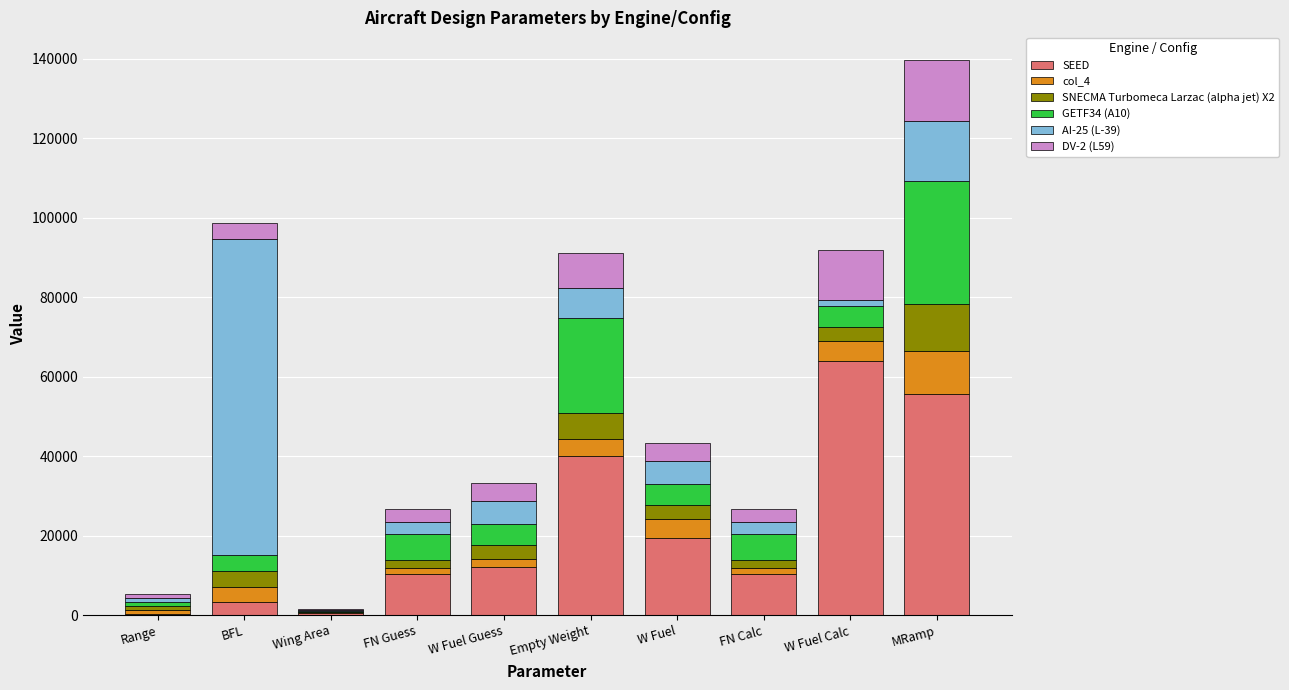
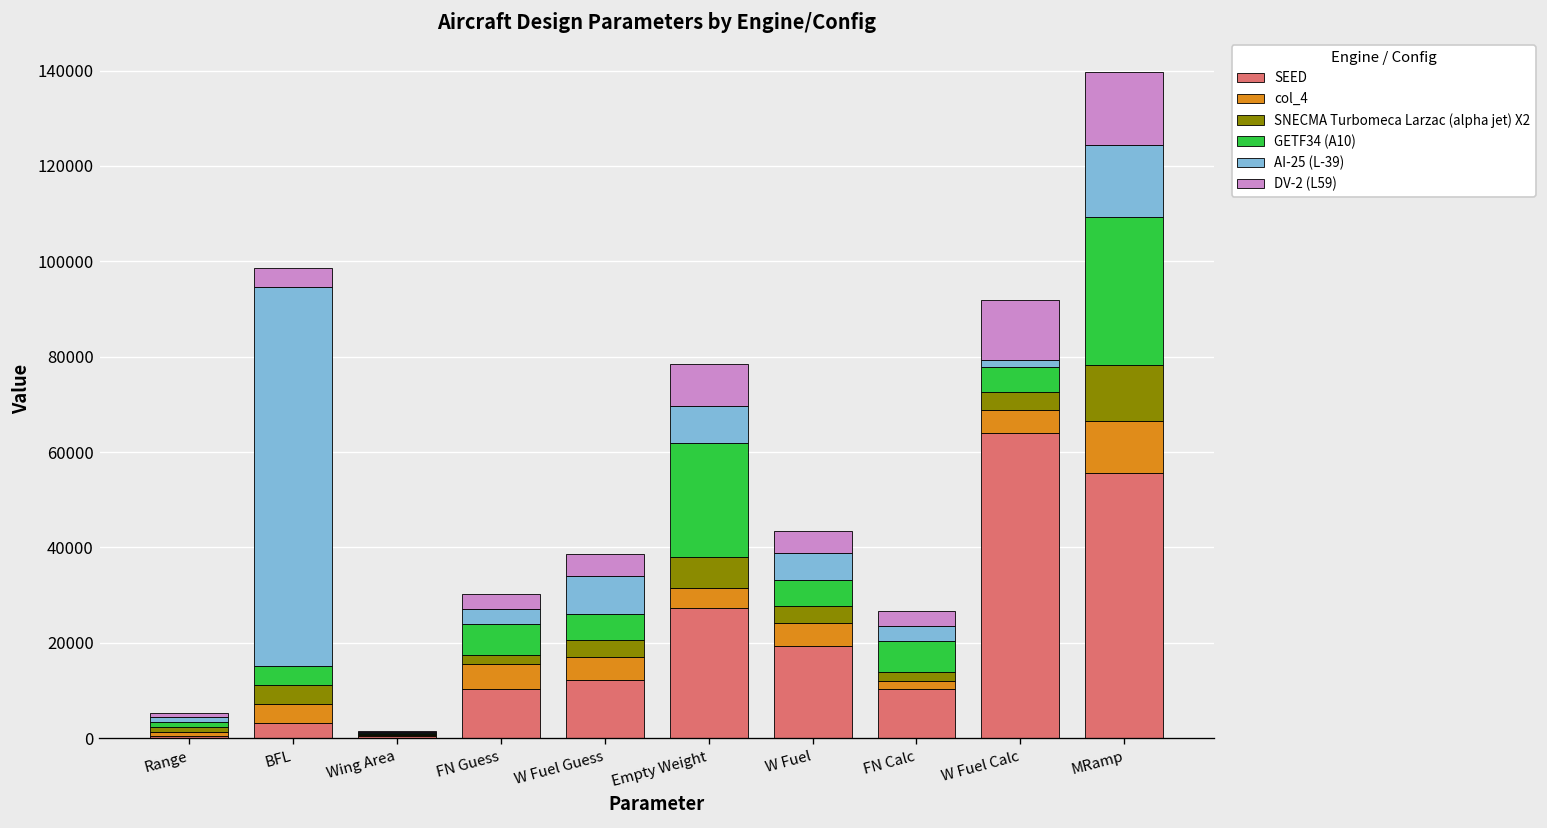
col_4, FN Guess: 2000 -> 5000
col_4, W Fuel Guess: 2000 -> 5000
AI-25 (L-39), W Fuel Guess: 6000 -> 8000
SEED, Empty Weight: 40000 -> 27000
